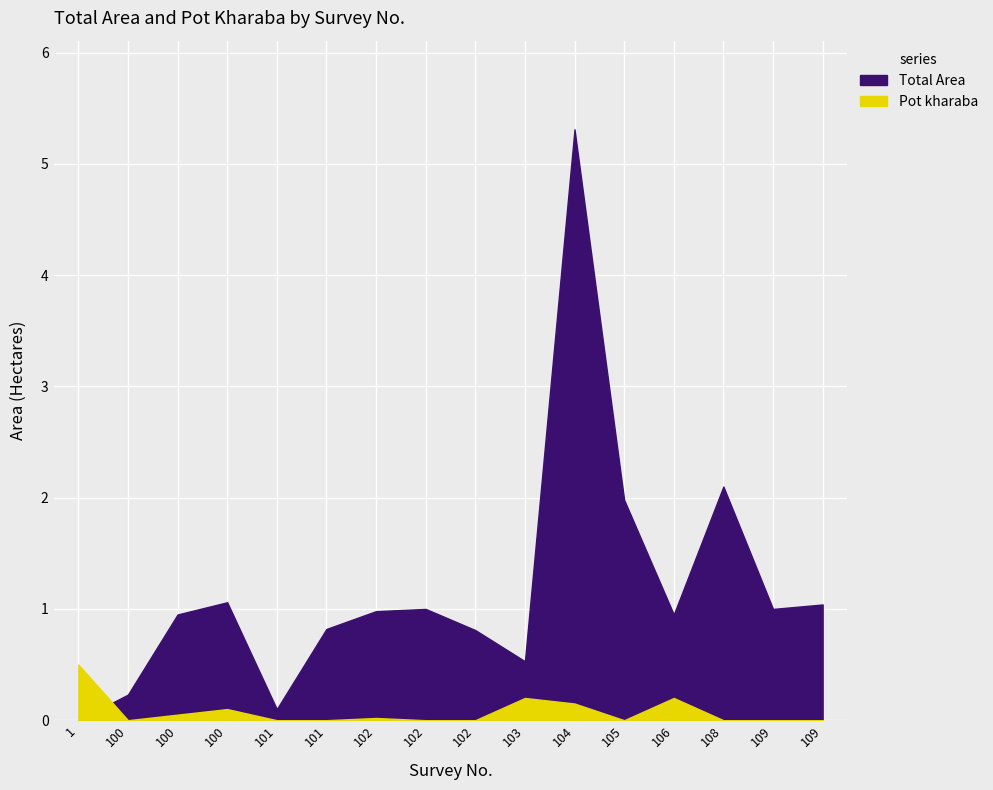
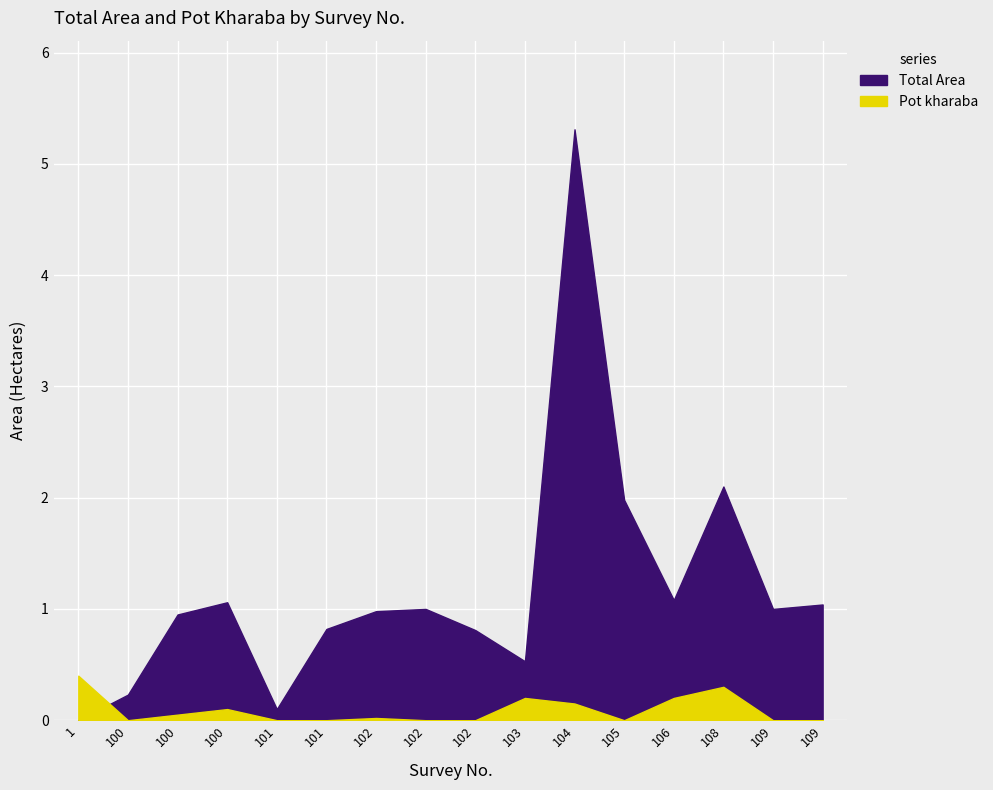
Pot kharaba, 1: 0.5 -> 0.4
Total Area, 106: 0.95 -> 1.08
Pot kharaba, 108: 0.0 -> 0.3
